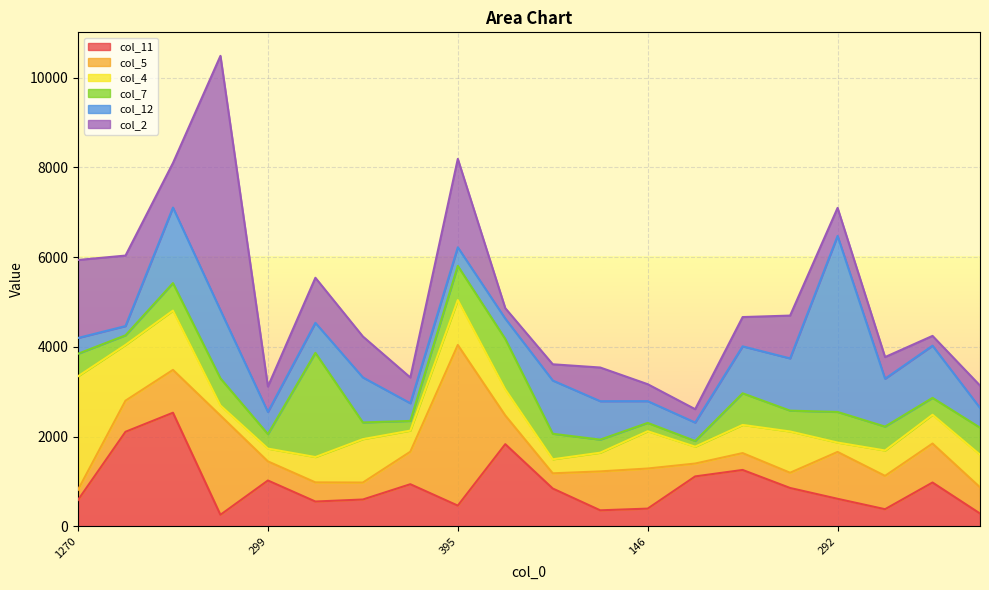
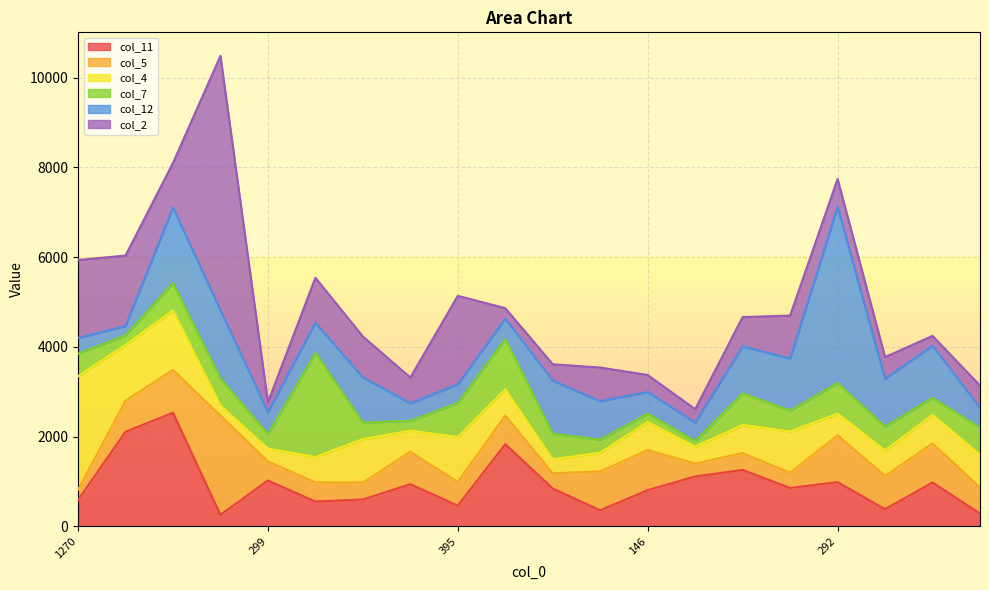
col_2, 299: 600 -> 200
col_5, 395: 3600 -> 500
col_11, 146: 400 -> 800
col_4, 146: 800 -> 600
col_11, 292: 600 -> 1000
col_4, 292: 200 -> 500
